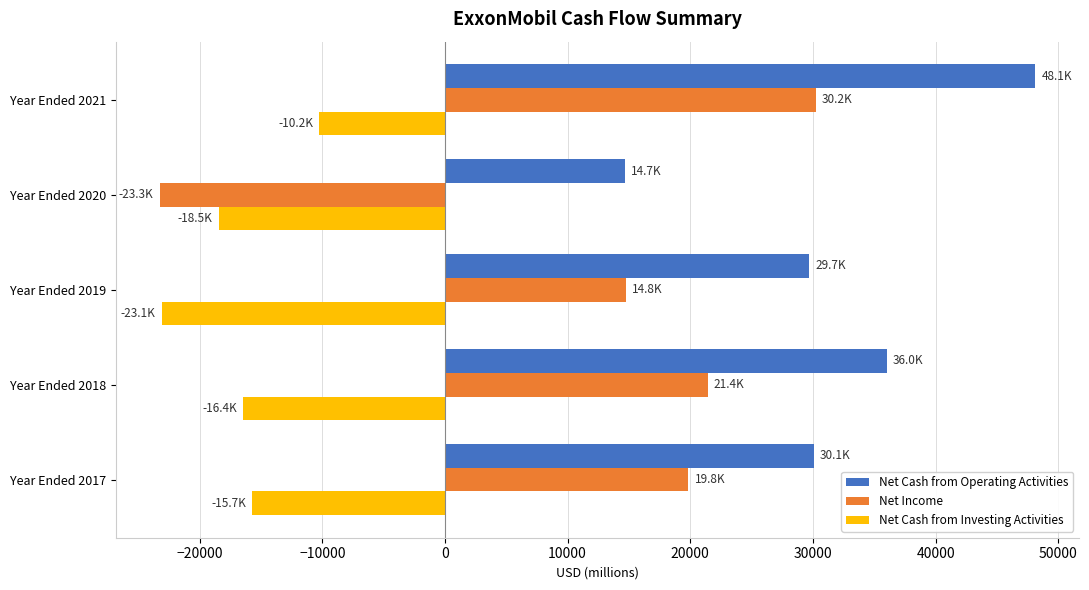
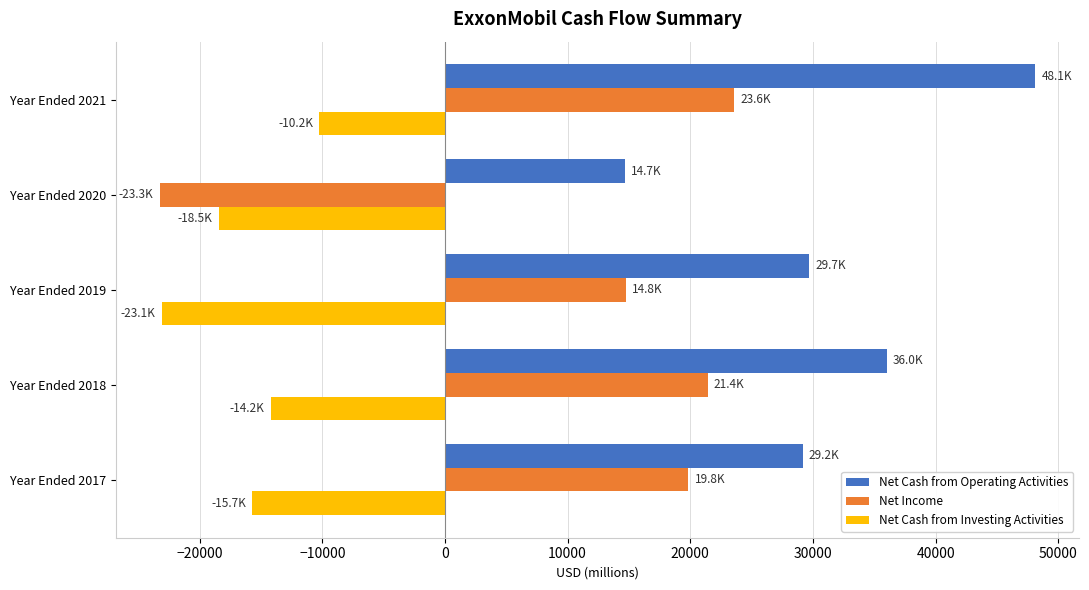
Net Income, Year Ended 2021: 30.2K -> 23.6K
Net Cash from Investing Activities, Year Ended 2018: -16.4K -> -14.2K
Net Cash from Operating Activities, Year Ended 2017: 30.1K -> 29.2K
